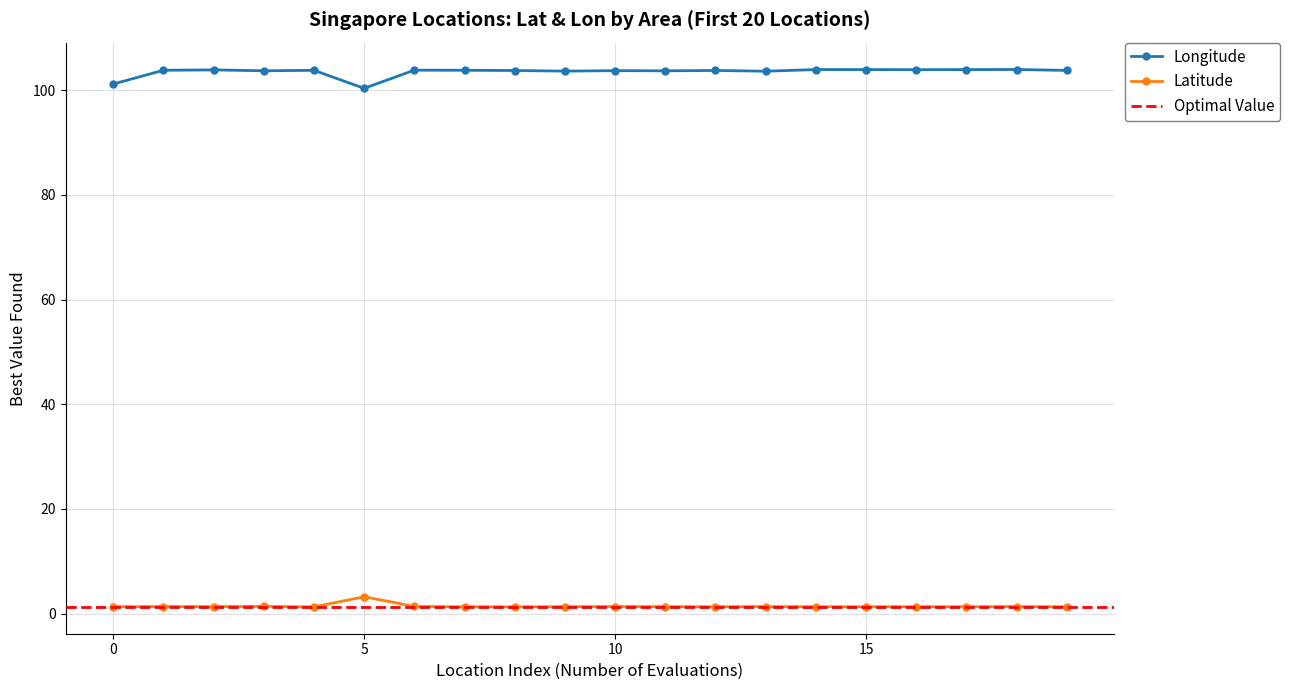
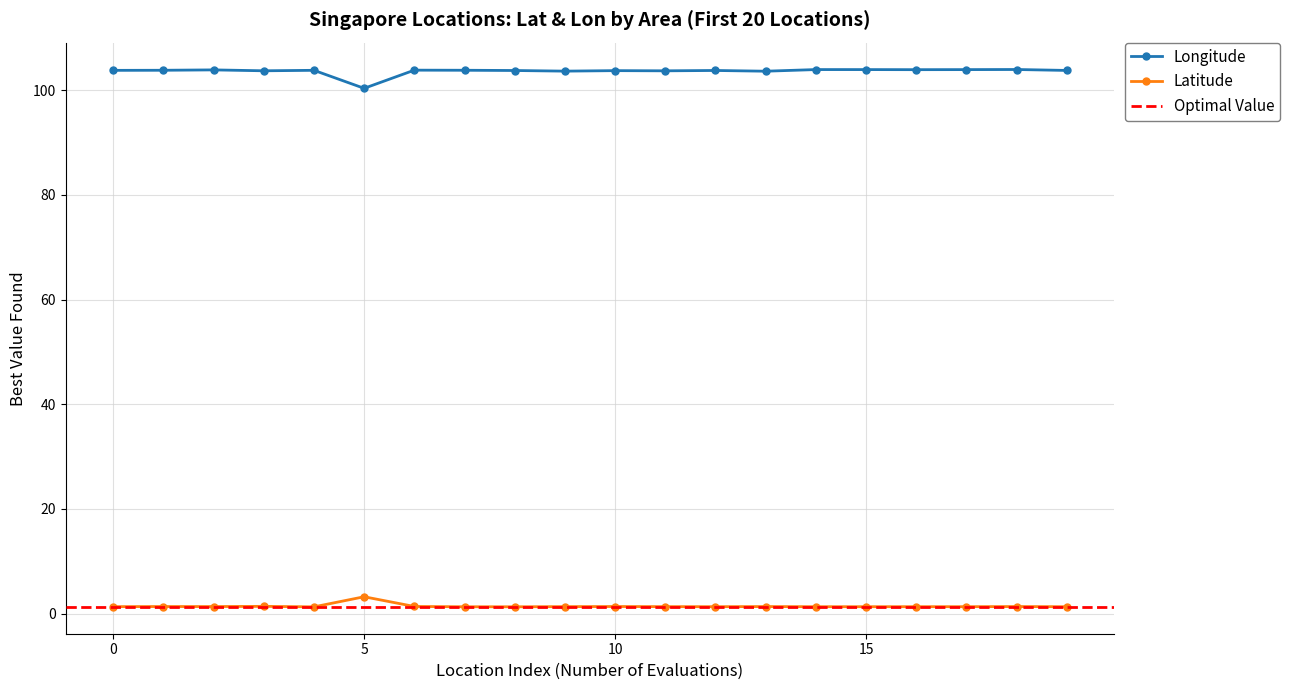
Longitude, 0: 101 -> 104
